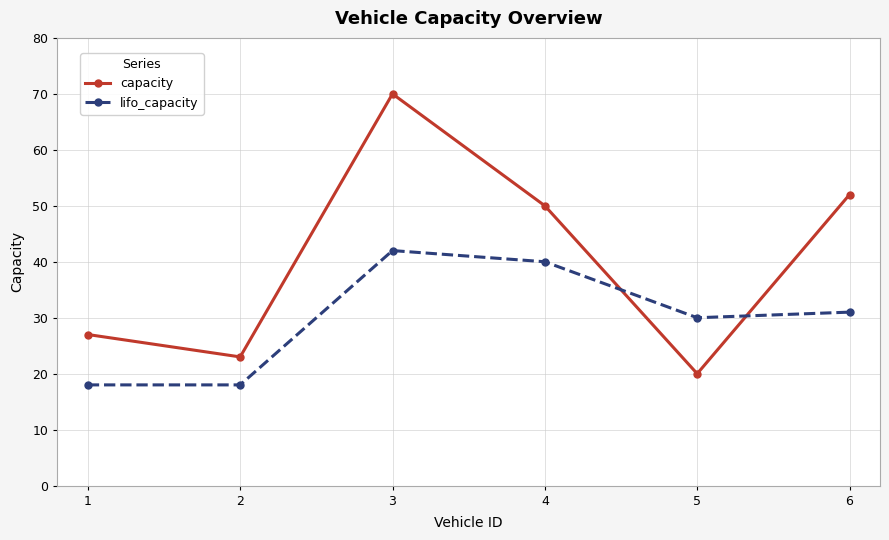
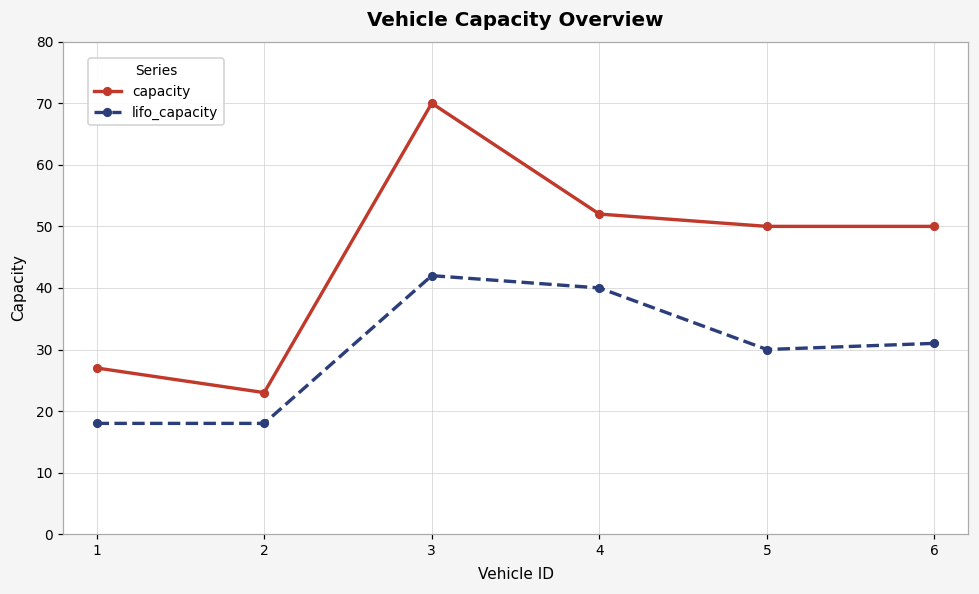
capacity, 4: 50 -> 52
capacity, 5: 20 -> 50
capacity, 6: 52 -> 50
